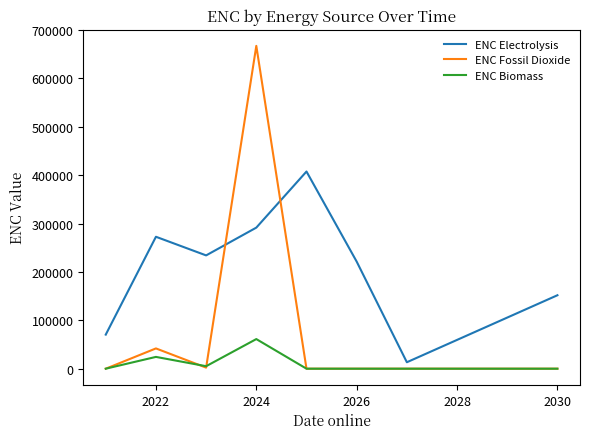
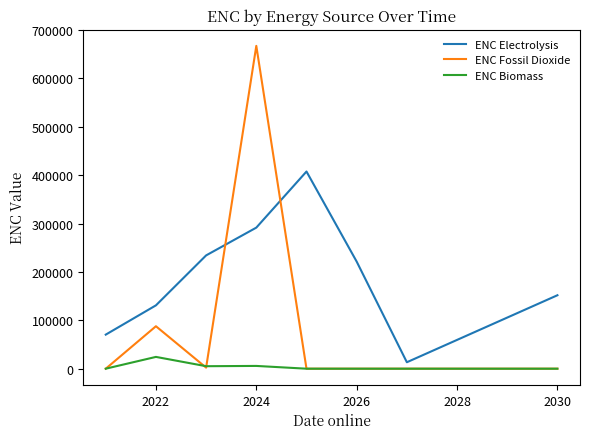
ENC Electrolysis, 2022: 270000 -> 130000
ENC Fossil Dioxide, 2022: 40000 -> 90000
ENC Biomass, 2024: 60000 -> 10000
